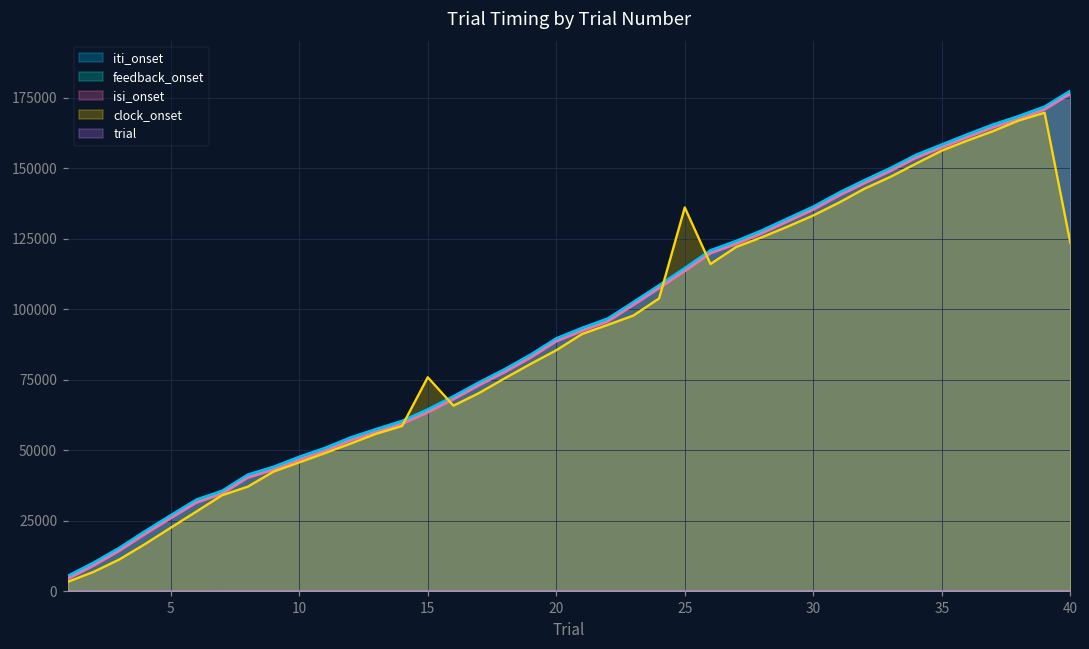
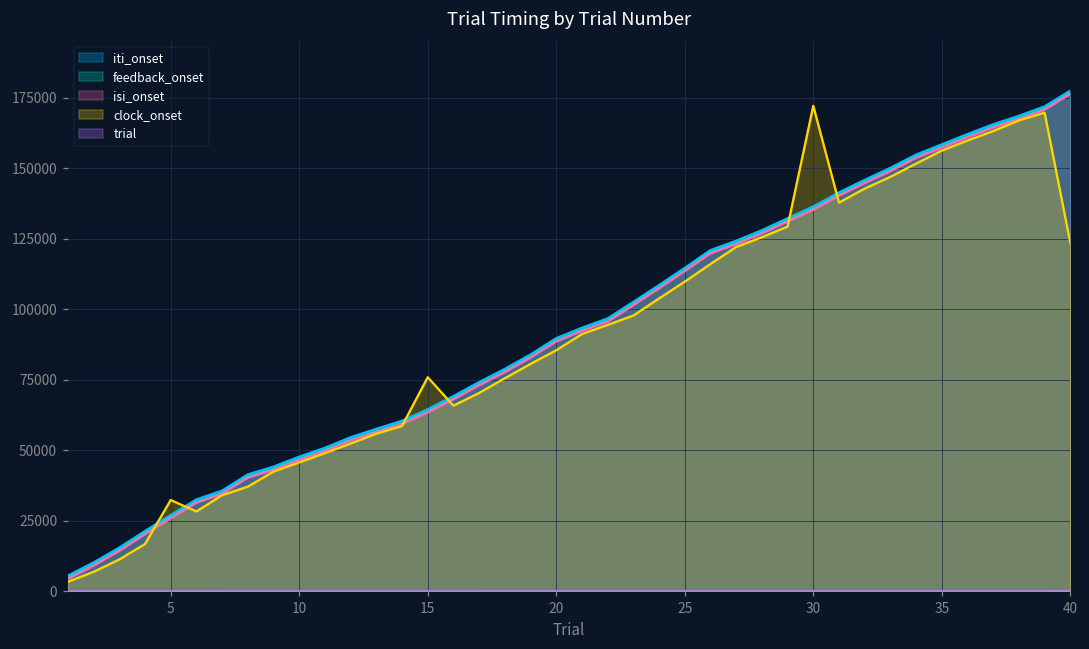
clock_onset, 5: 23000 -> 32000
clock_onset, 25: 136000 -> 110000
clock_onset, 30: 133000 -> 172000
